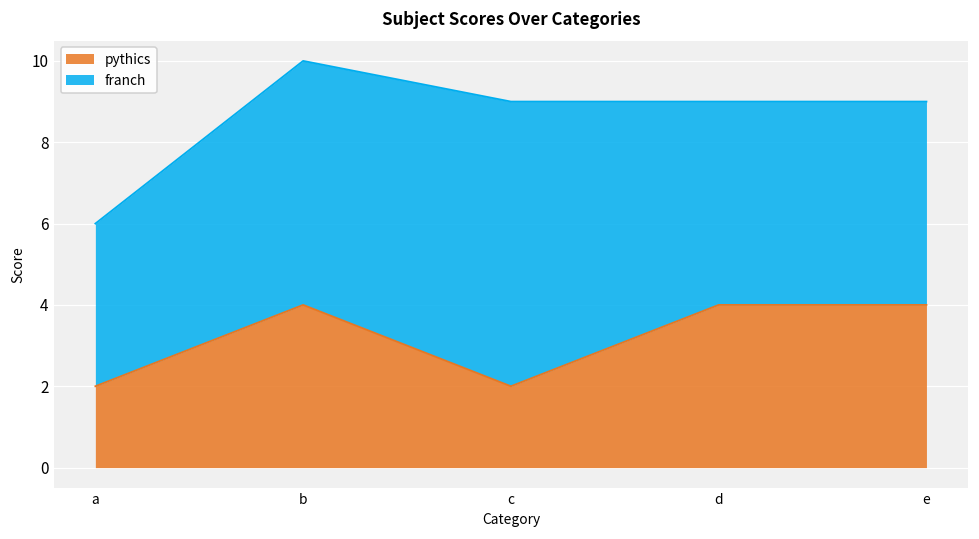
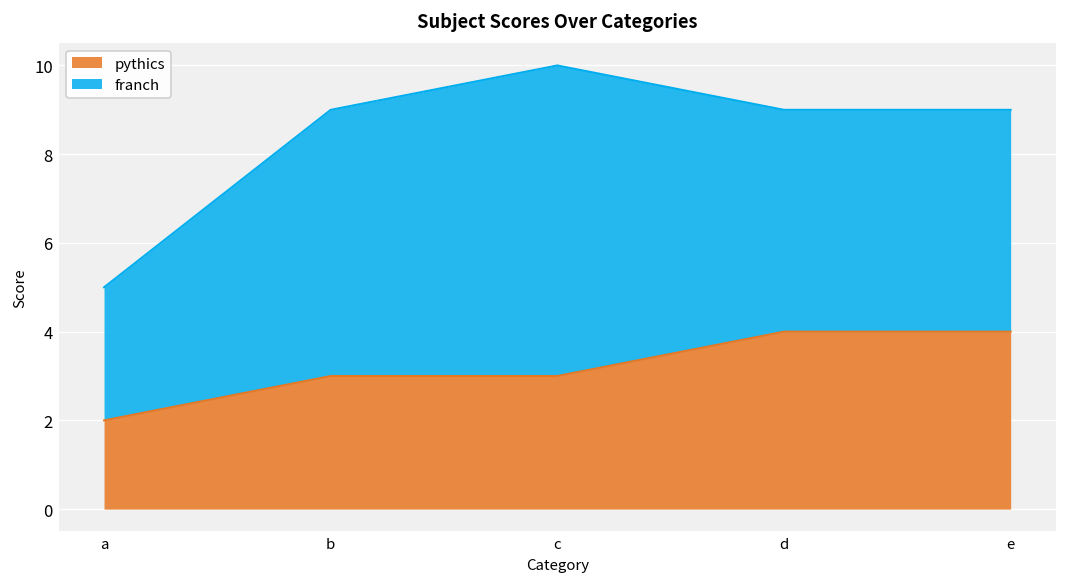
franch, a: 4 -> 3
pythics, b: 4 -> 3
pythics, c: 2 -> 3
